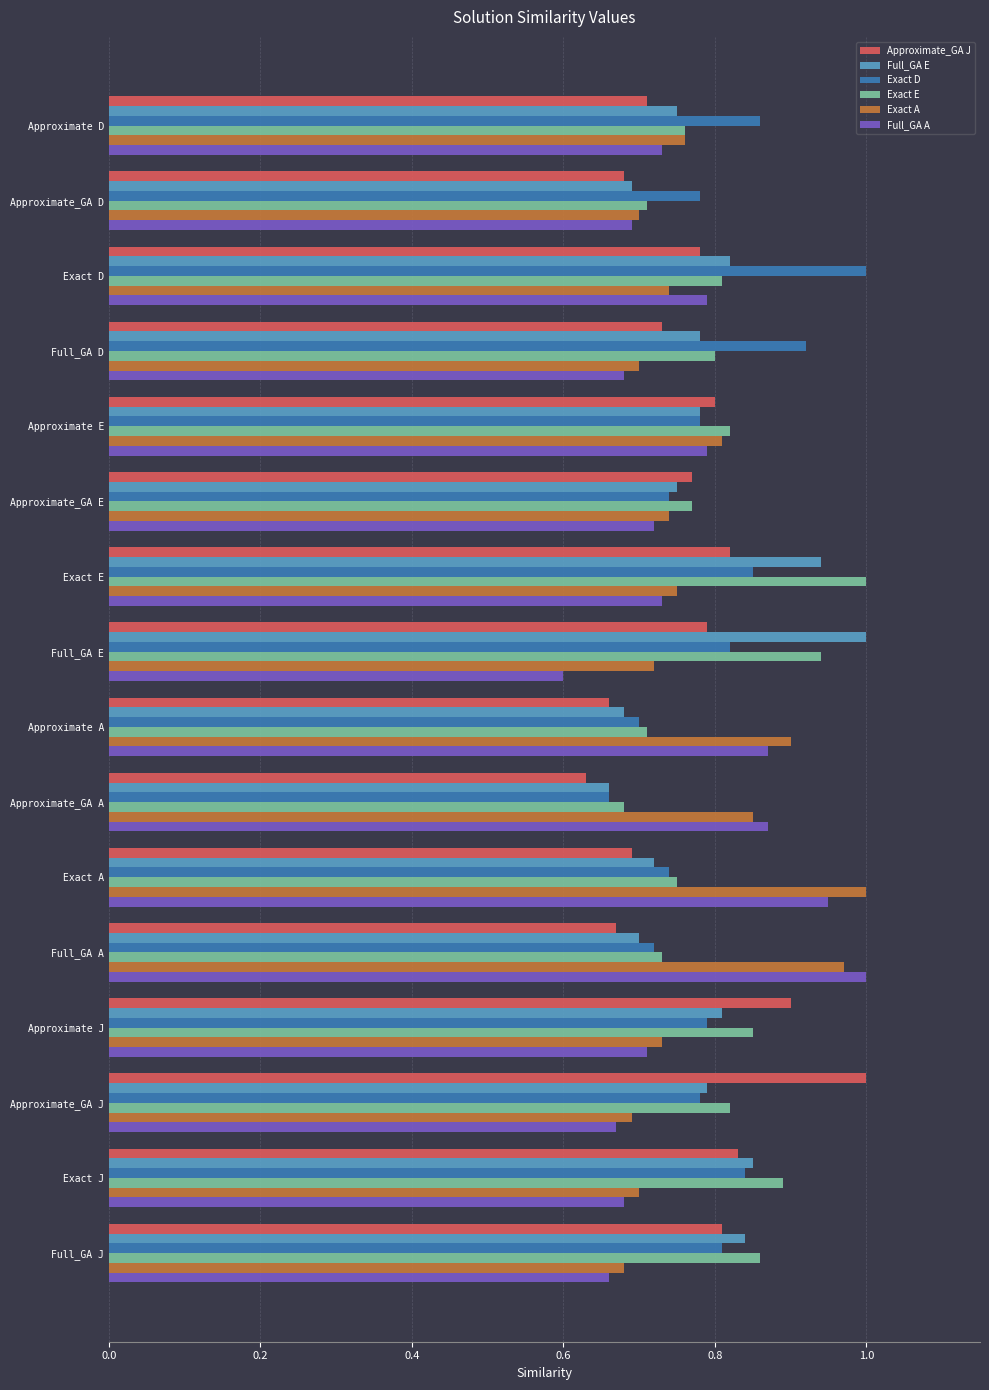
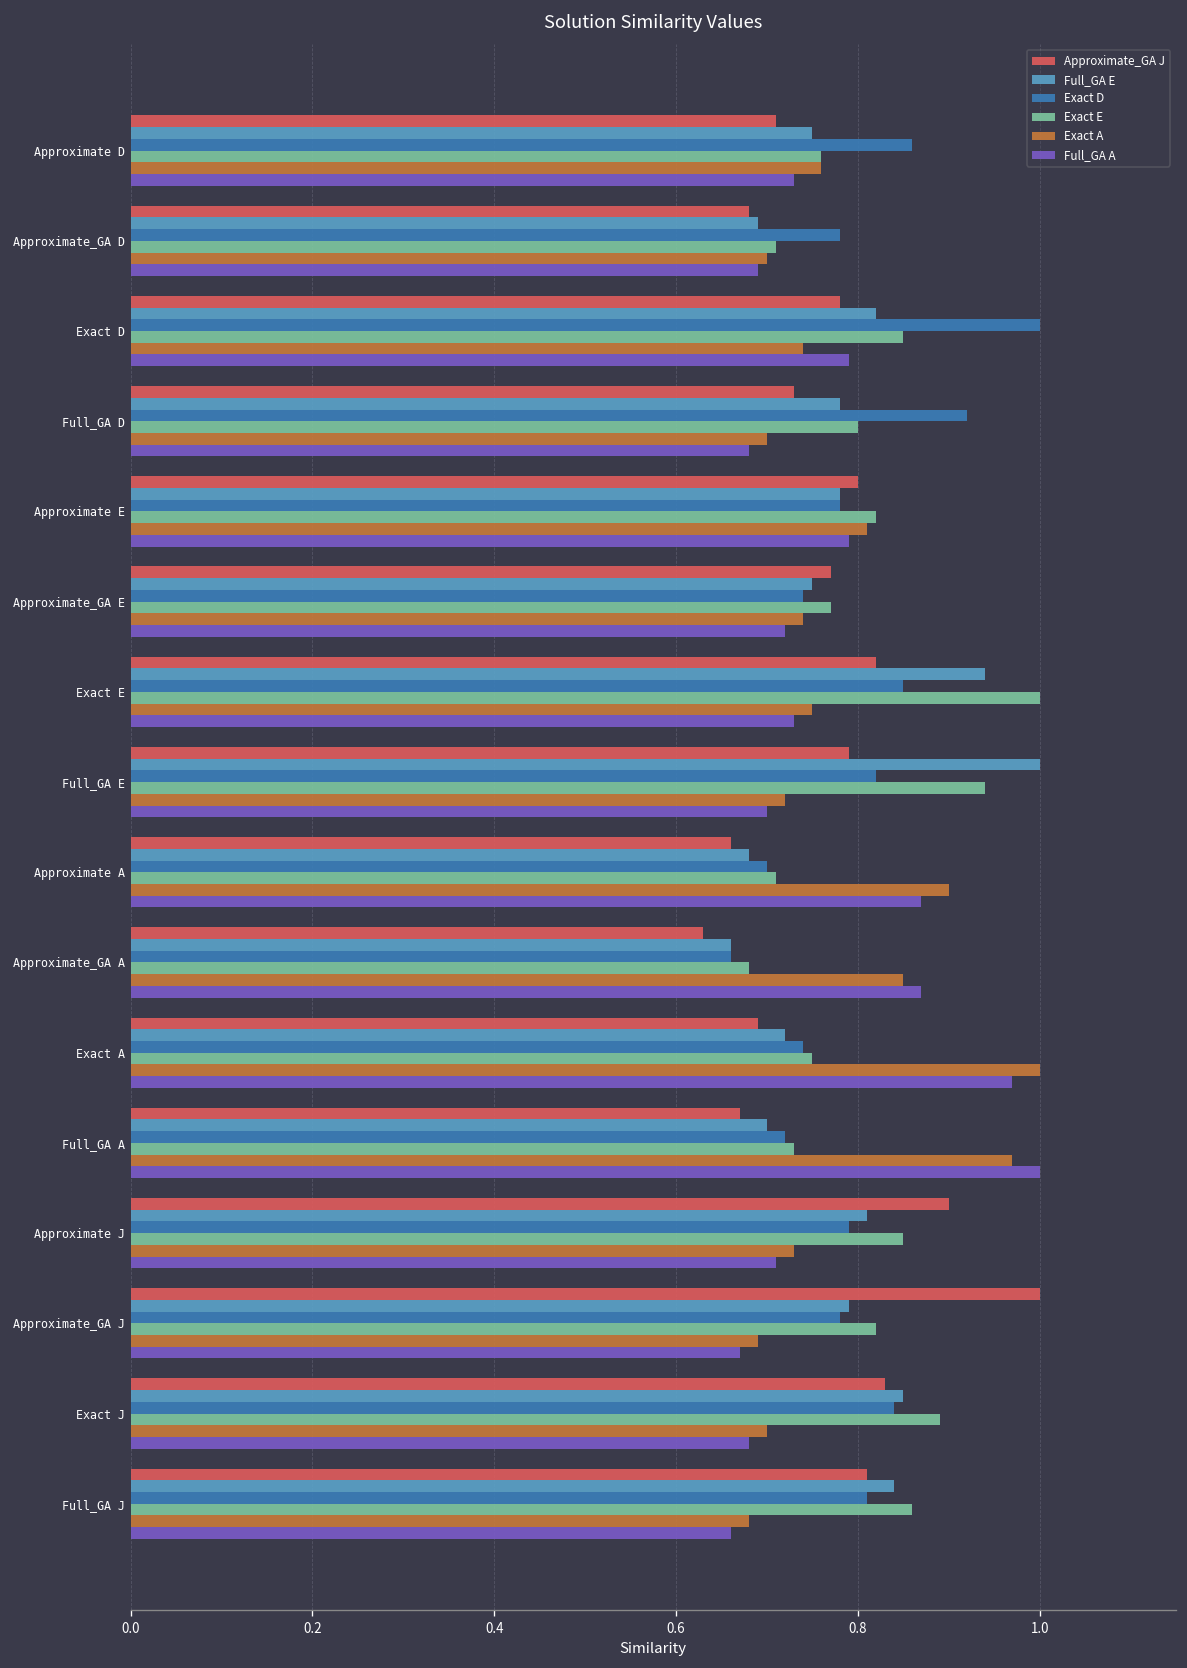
Exact E, Exact D: 0.81 -> 0.85
Full_GA A, Full_GA E: 0.6 -> 0.7
Full_GA A, Exact A: 0.95 -> 0.97
